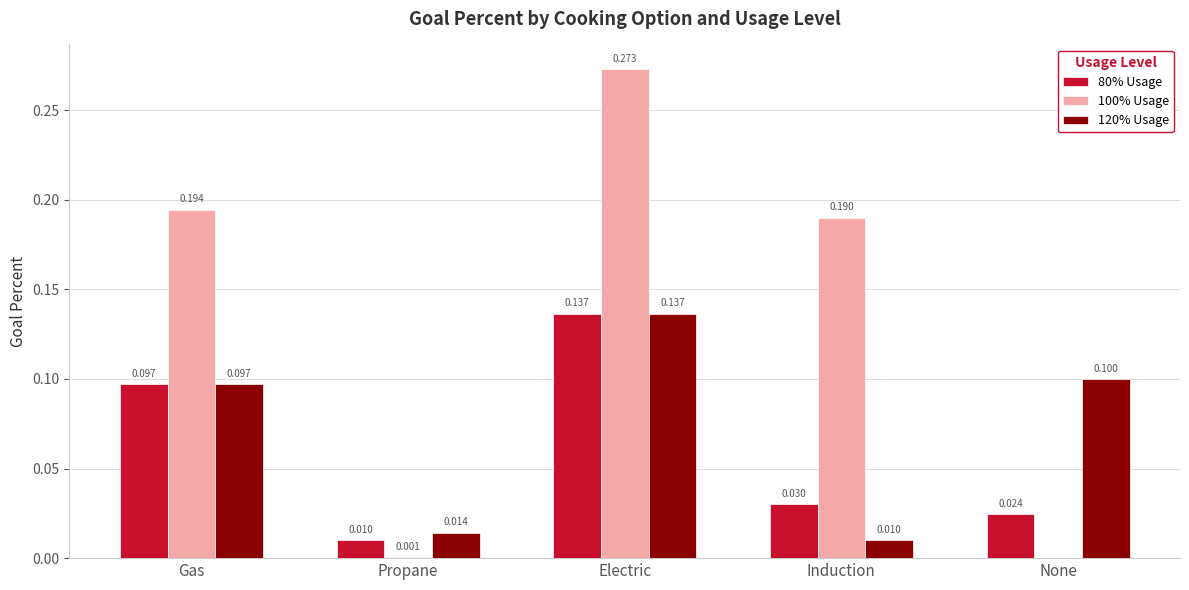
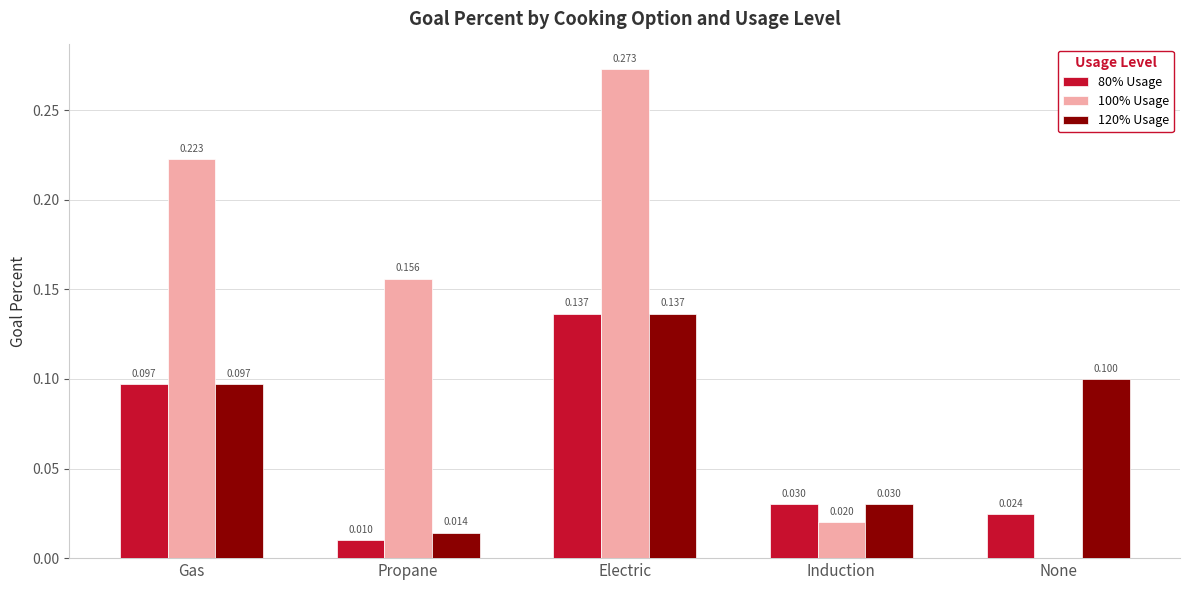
100% Usage, Gas: 0.194 -> 0.223
100% Usage, Propane: 0.001 -> 0.156
100% Usage, Induction: 0.190 -> 0.020
120% Usage, Induction: 0.010 -> 0.030
